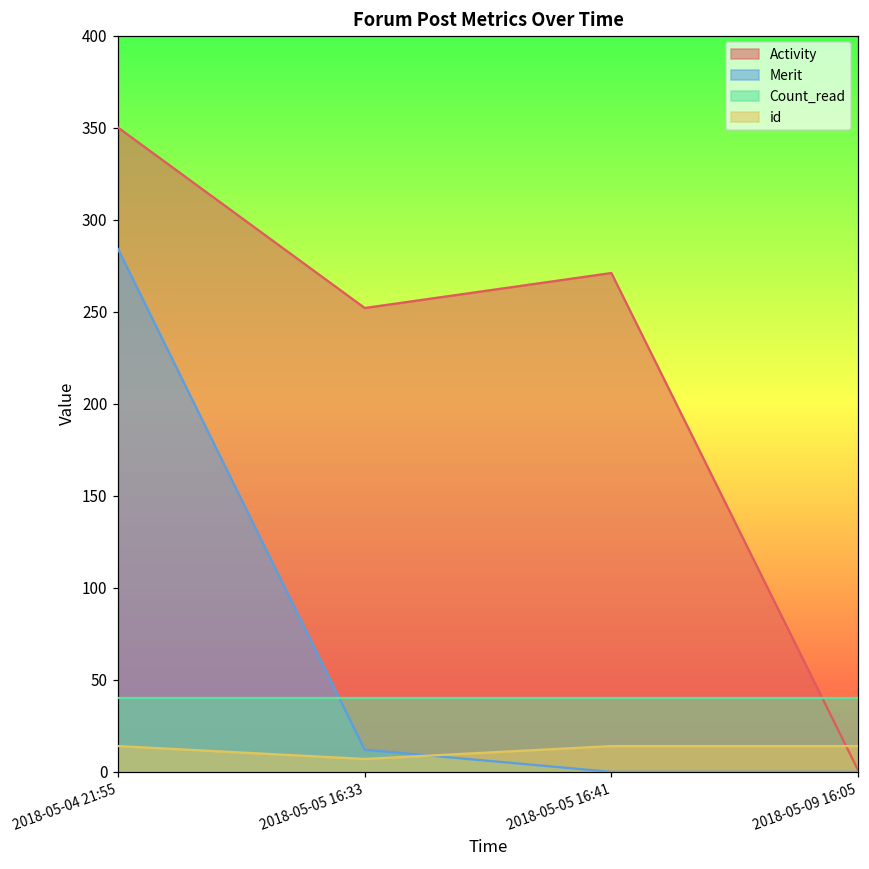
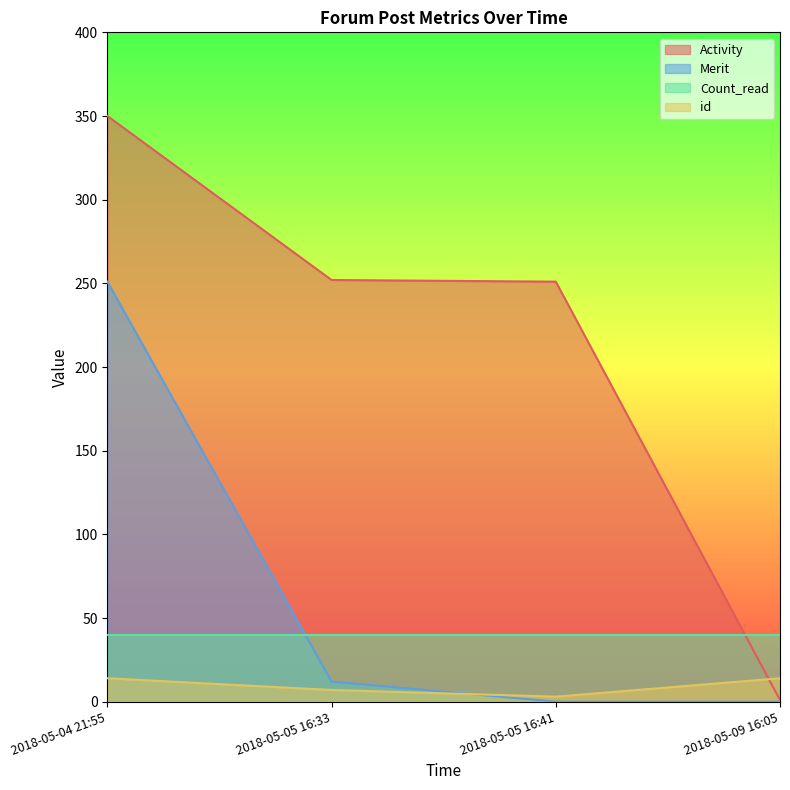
Merit, 2018-05-04 21:55: 284 -> 251
Activity, 2018-05-05 16:41: 271 -> 251
id, 2018-05-05 16:41: 14 -> 3
